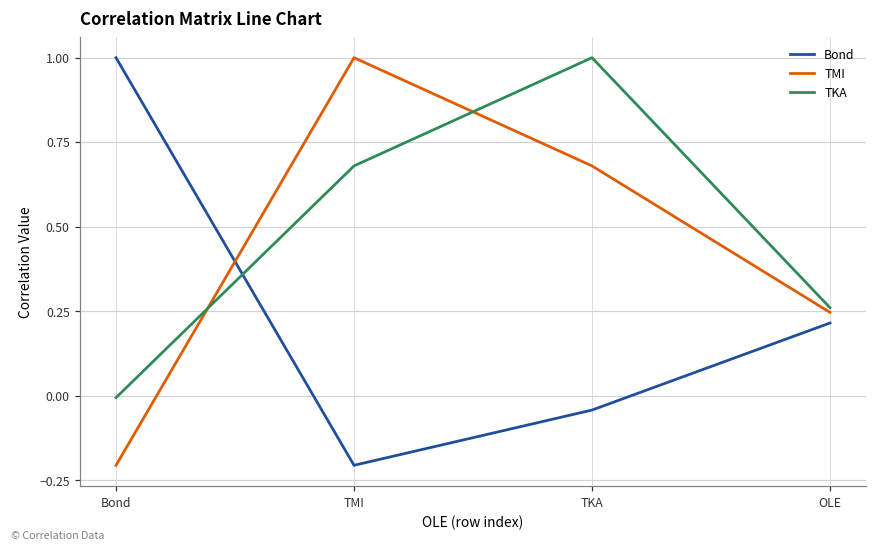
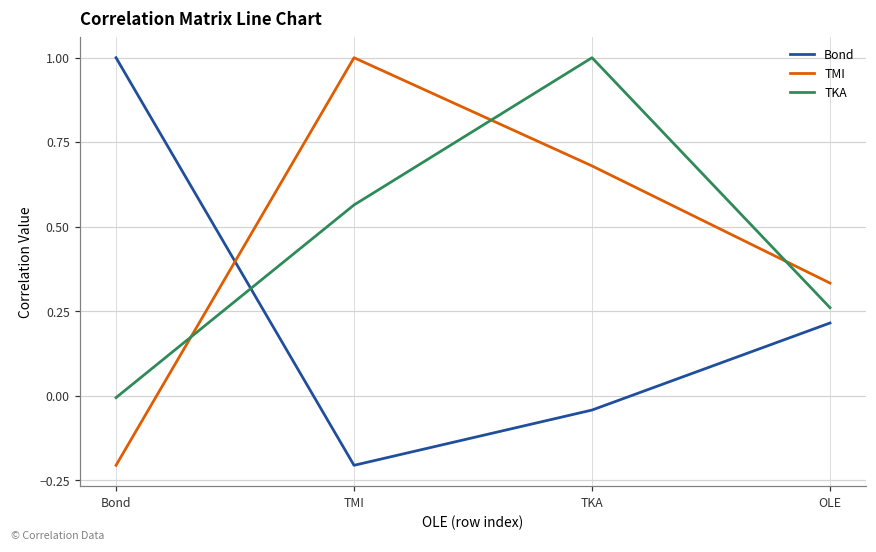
TKA, TMI: 0.68 -> 0.56
TMI, OLE: 0.25 -> 0.33
